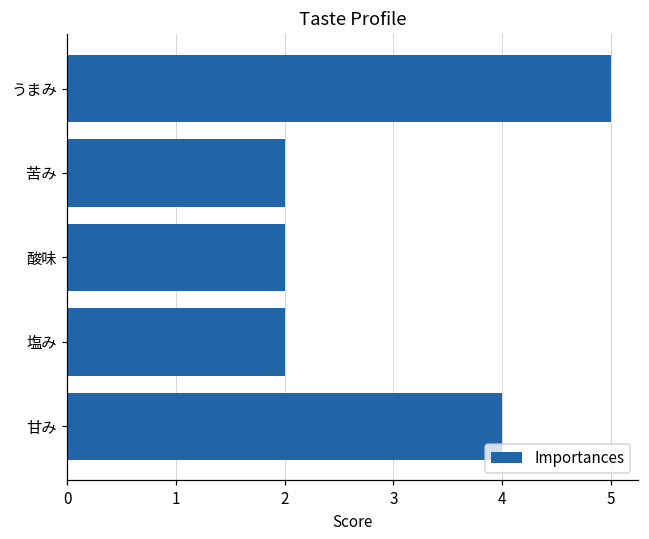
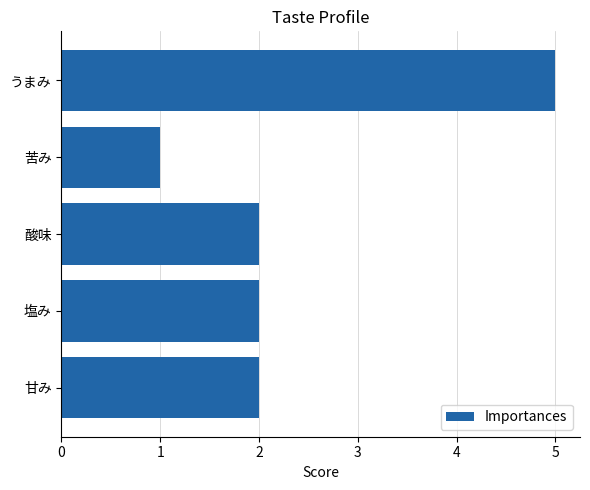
苦み: 2 -> 1
甘み: 4 -> 2
